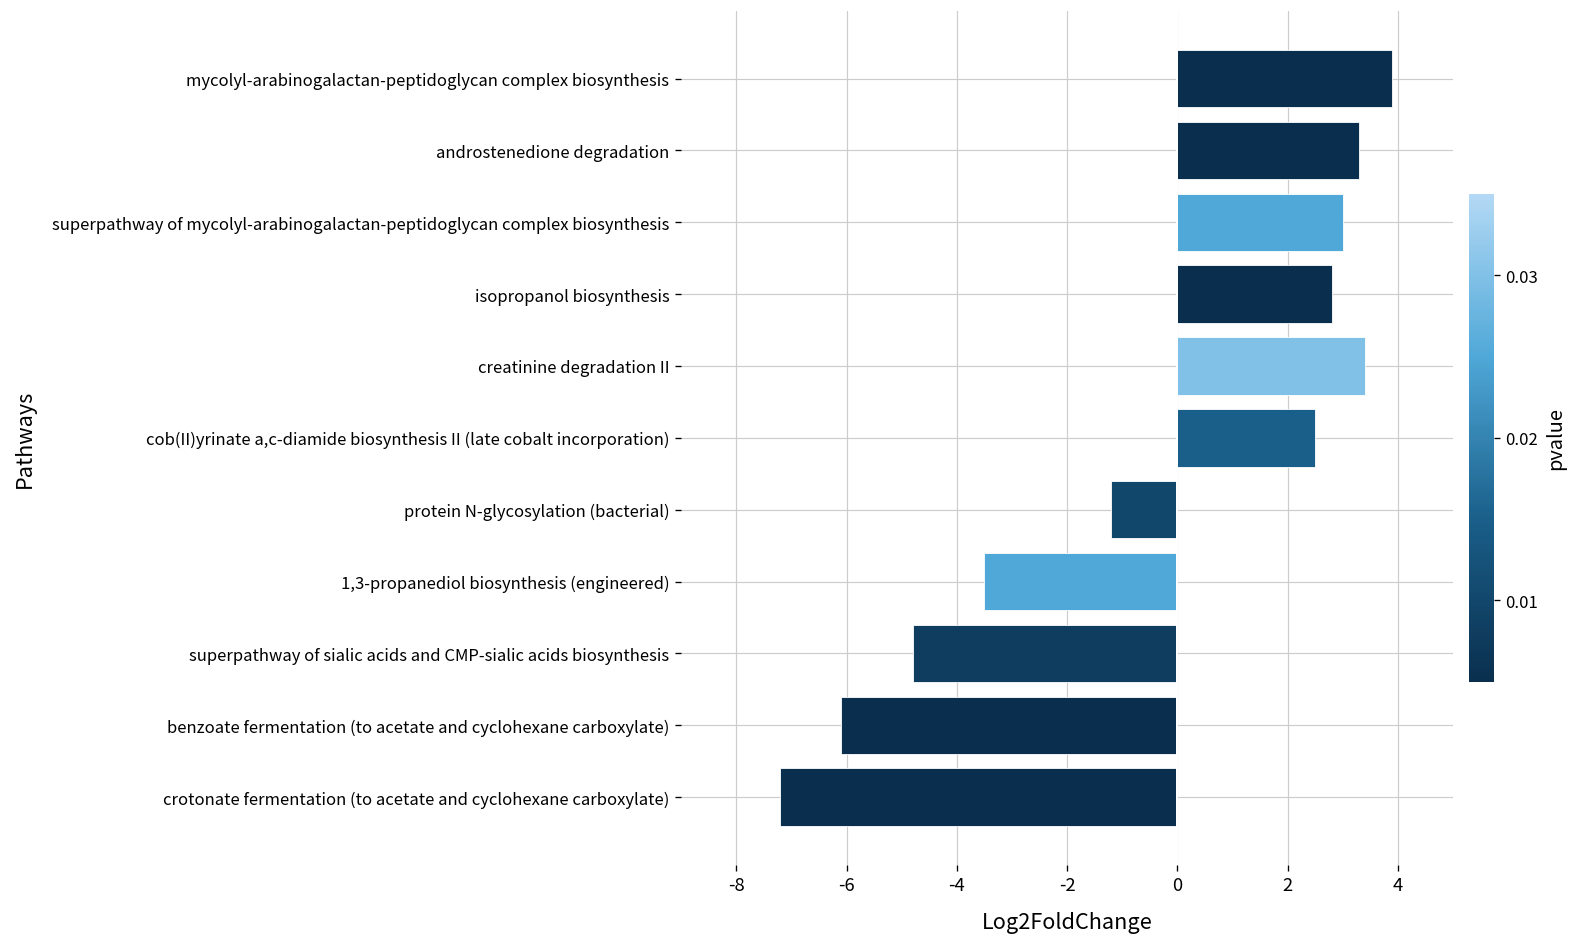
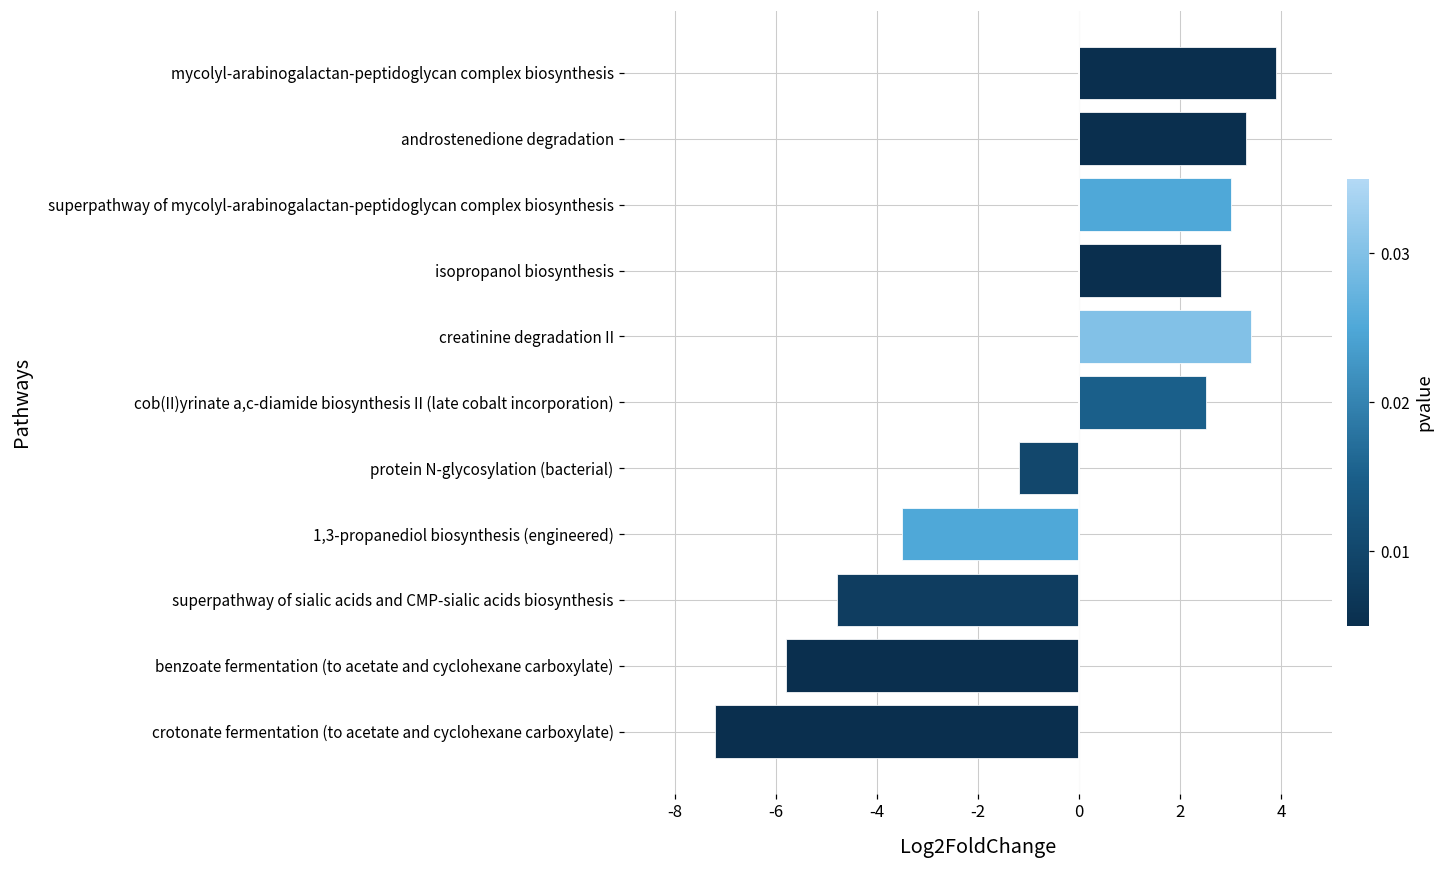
benzoate fermentation (to acetate and cyclohexane carboxylate): -6.1 -> -5.8
